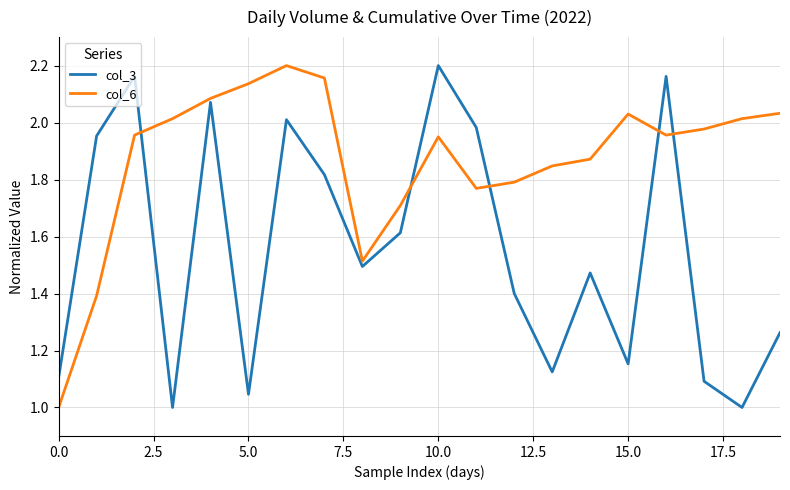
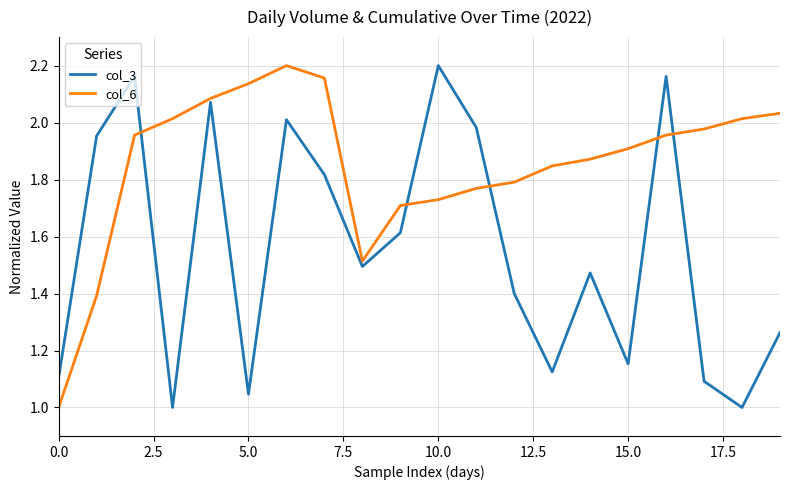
col_6, 10.0: 1.95 -> 1.73
col_6, 15.0: 2.03 -> 1.91
